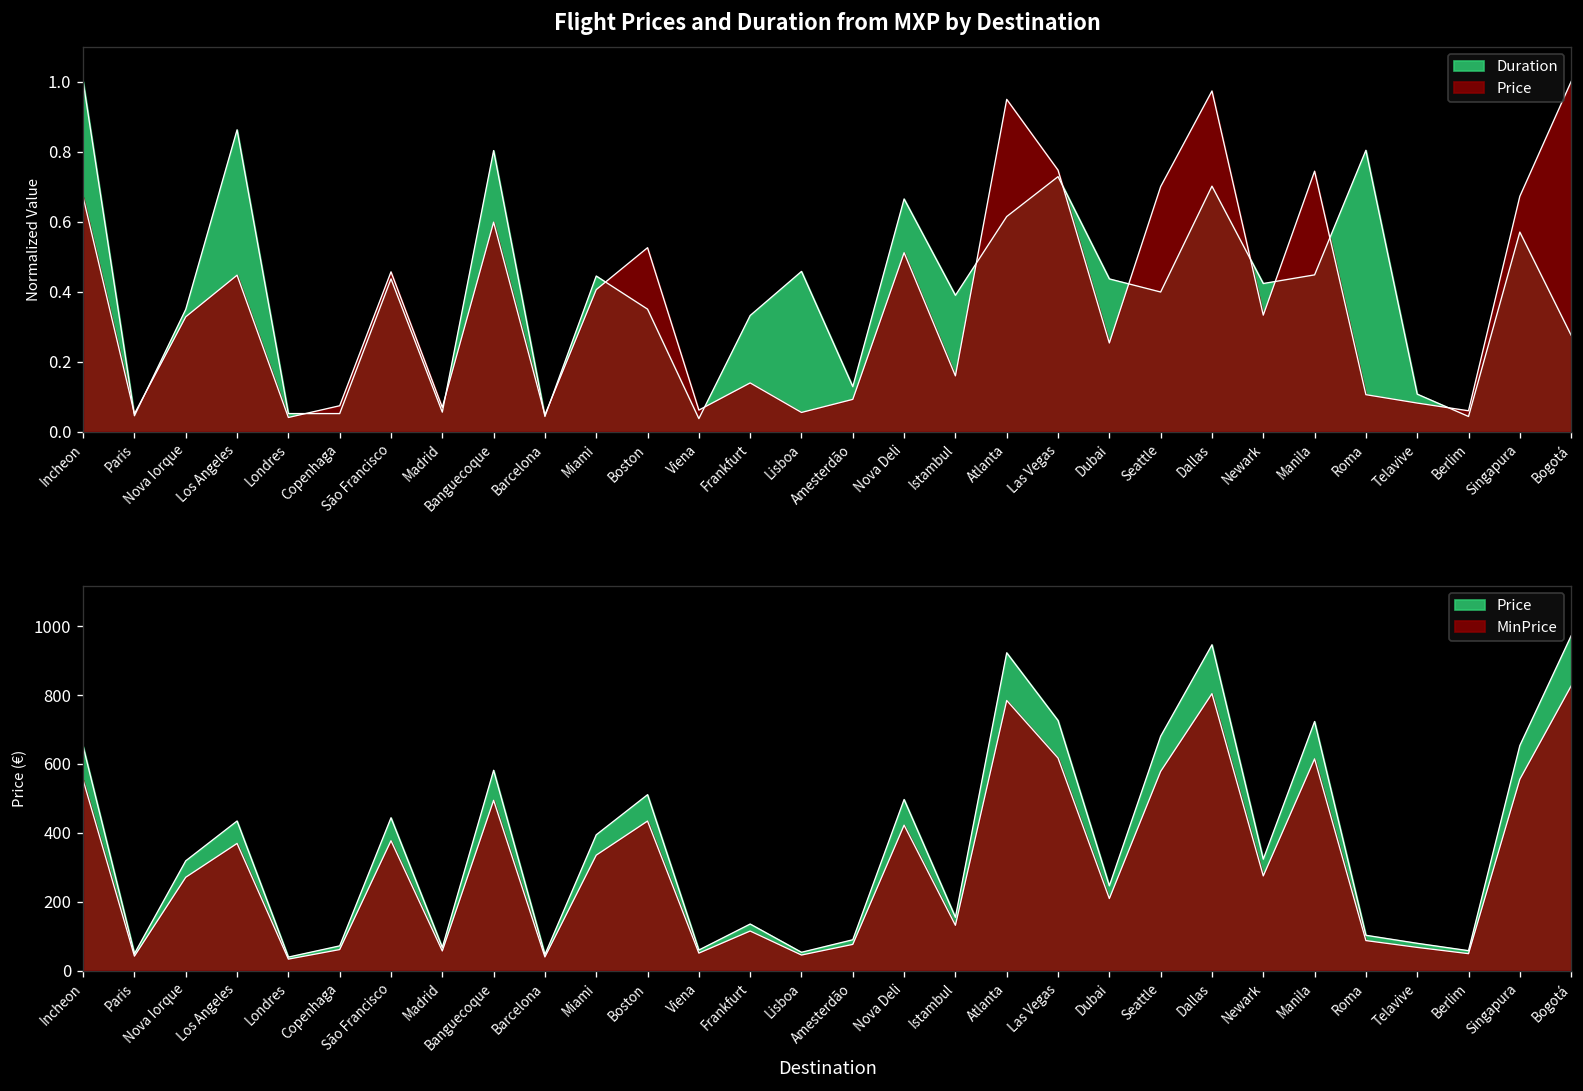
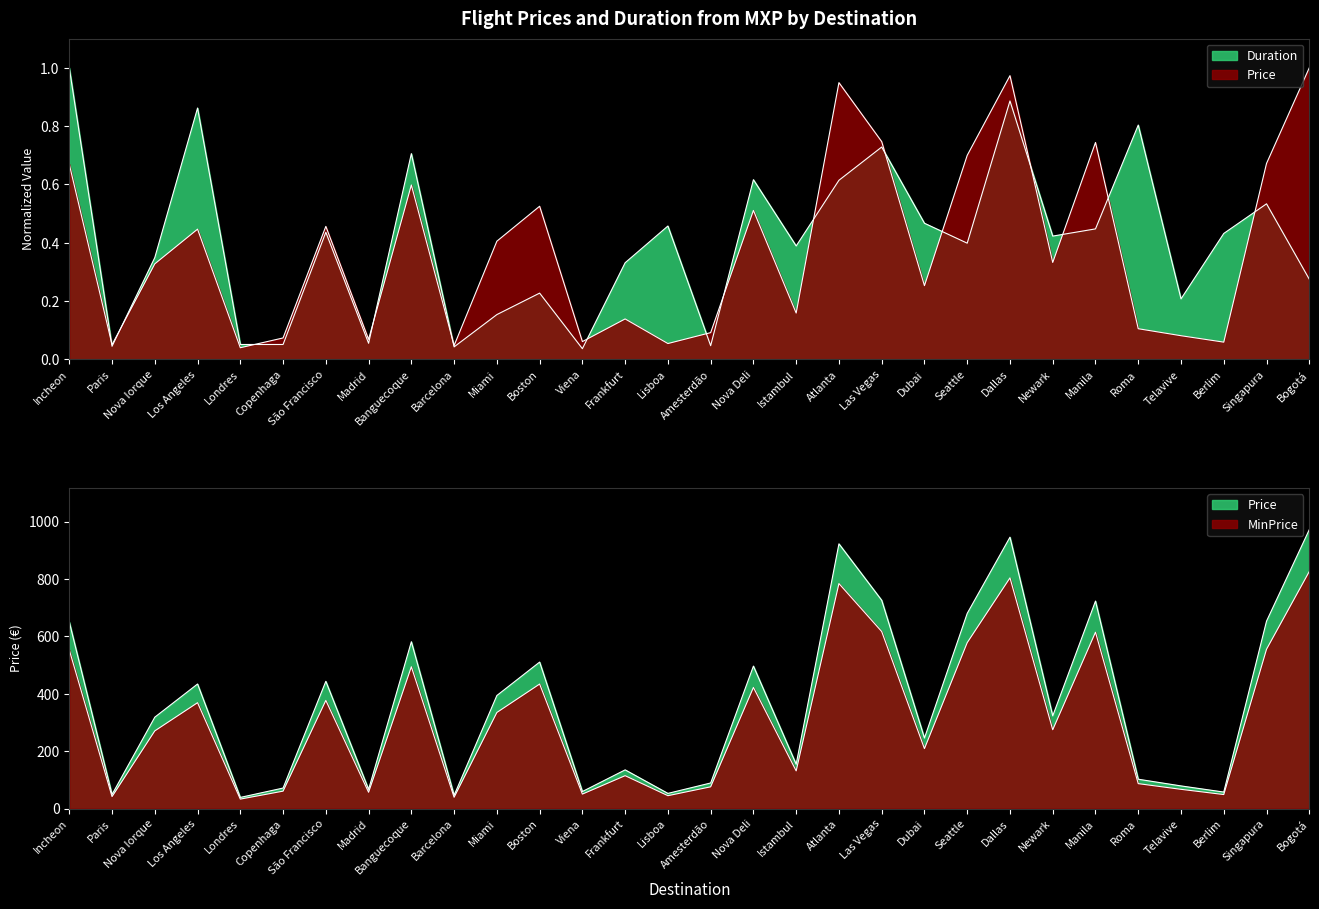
Flight Prices and Duration from MXP by Destination, Duration, Banguecoque: 0.80 -> 0.71
Flight Prices and Duration from MXP by Destination, Duration, Miami: 0.44 -> 0.15
Flight Prices and Duration from MXP by Destination, Duration, Boston: 0.35 -> 0.23
Flight Prices and Duration from MXP by Destination, Duration, Amesterdão: 0.13 -> 0.05
Flight Prices and Duration from MXP by Destination, Duration, Nova Deli: 0.66 -> 0.62
Flight Prices and Duration from MXP by Destination, Duration, Dubai: 0.44 -> 0.47
Flight Prices and Duration from MXP by Destination, Duration, Dallas: 0.70 -> 0.89
Flight Prices and Duration from MXP by Destination, Duration, Telavive: 0.11 -> 0.21
Flight Prices and Duration from MXP by Destination, Duration, Berlim: 0.04 -> 0.43
Flight Prices and Duration from MXP by Destination, Duration, Singapura: 0.57 -> 0.53
